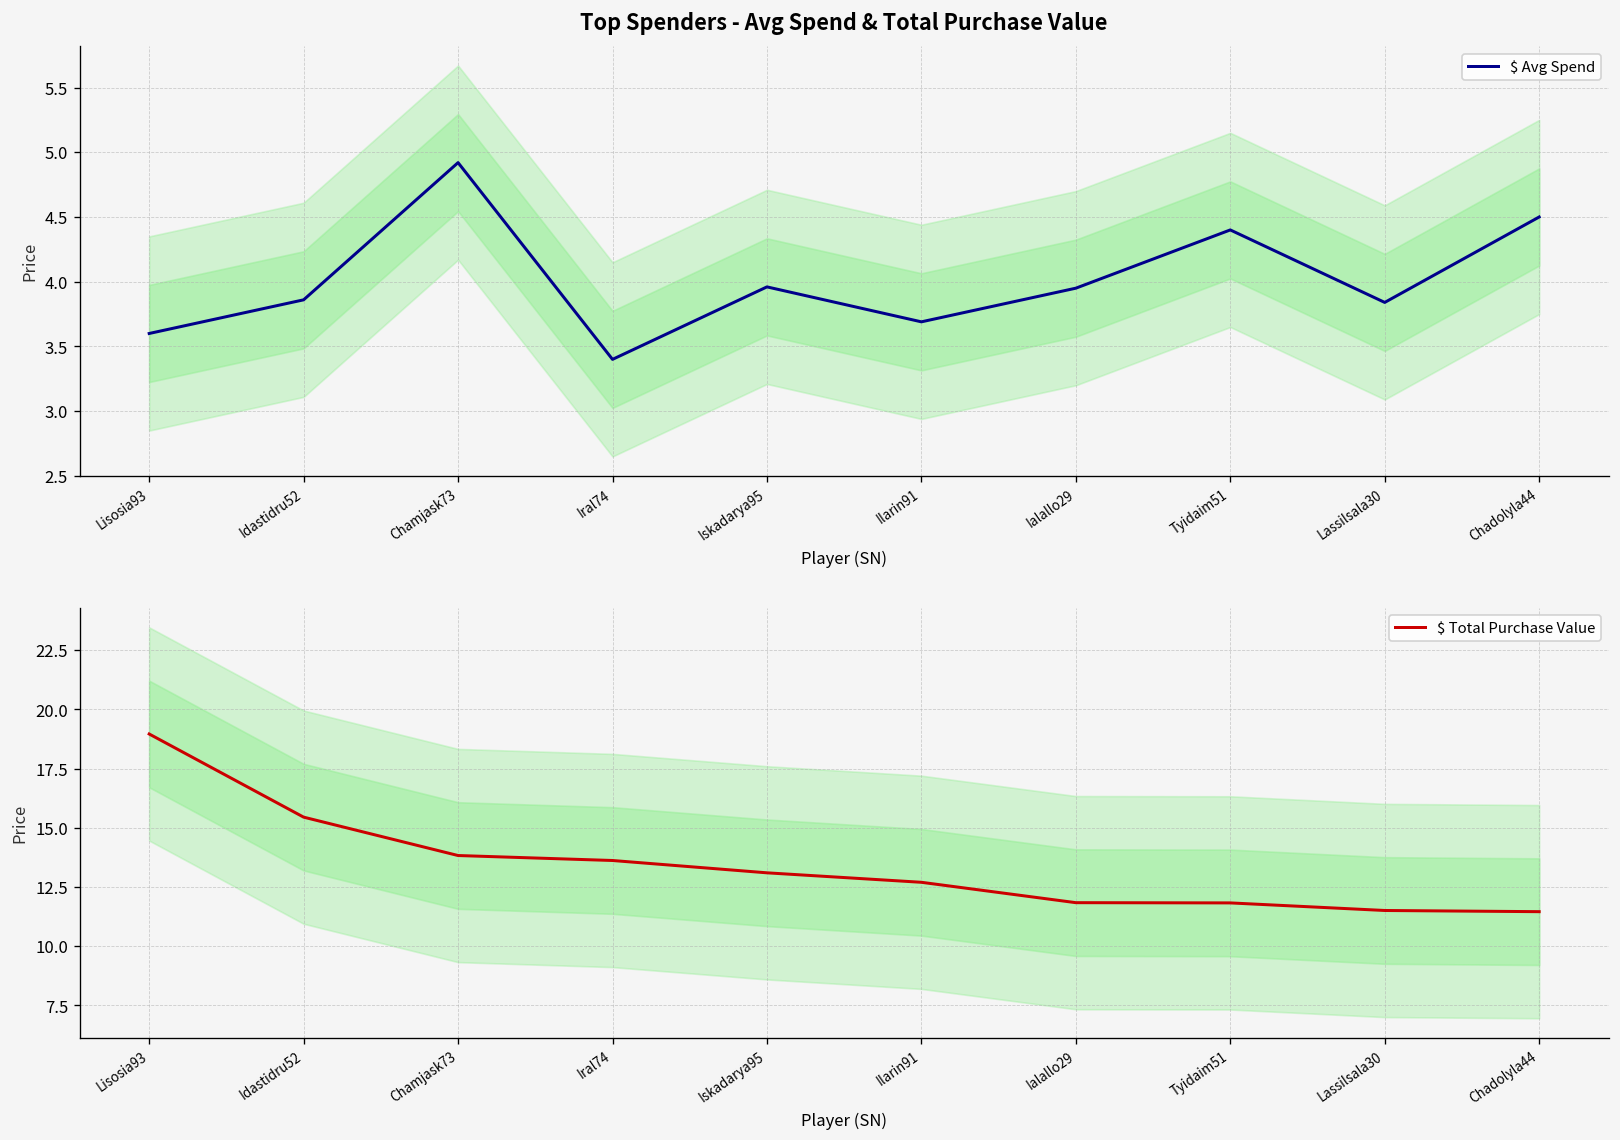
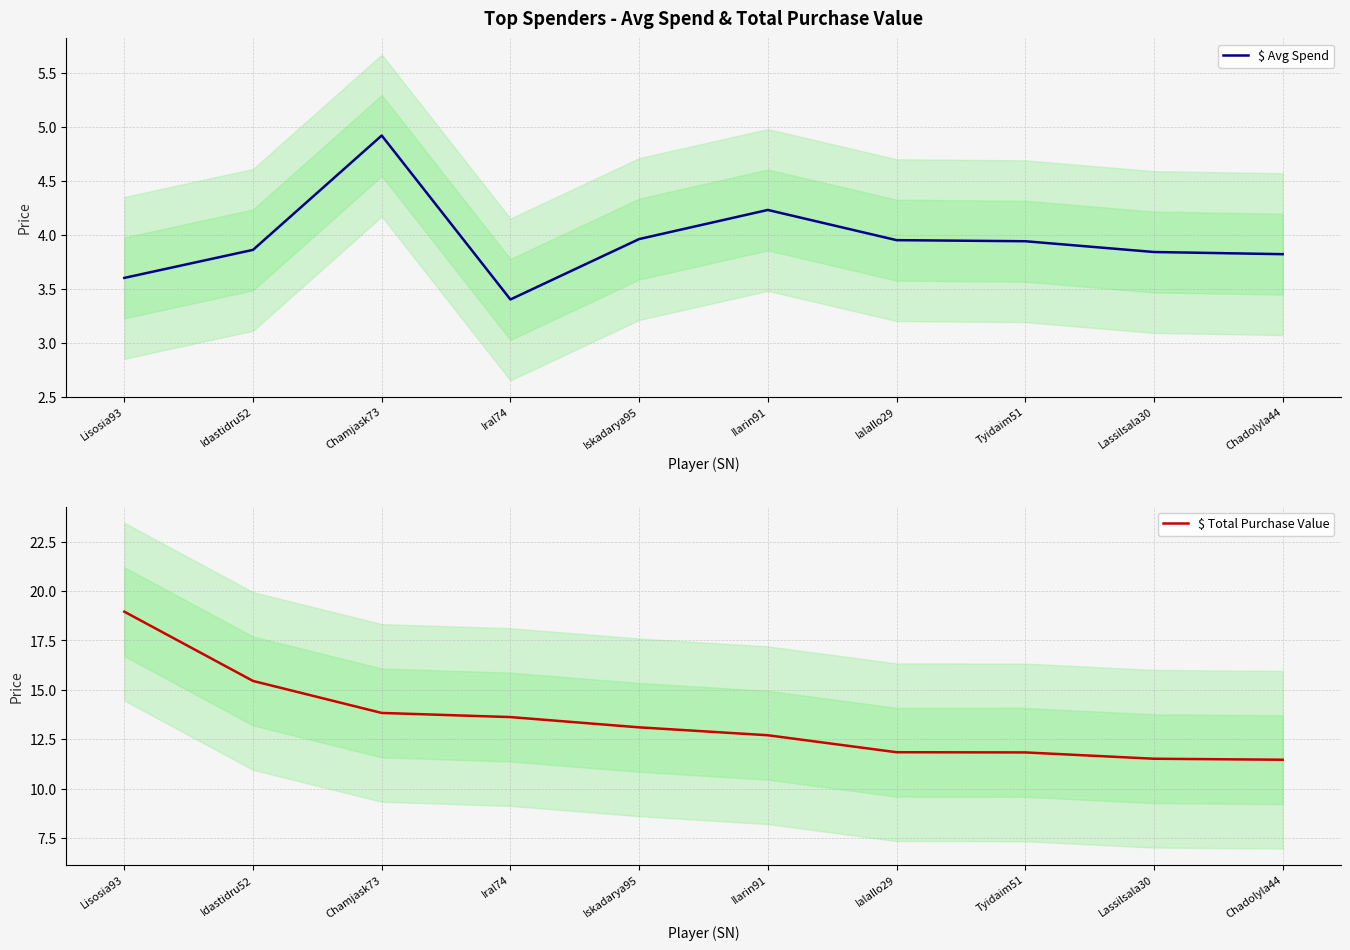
Top Spenders - Avg Spend & Total Purchase Value, $ Avg Spend, Ilarin91: 3.69 -> 4.23
Top Spenders - Avg Spend & Total Purchase Value, $ Avg Spend, Tyidaim51: 4.40 -> 3.94
Top Spenders - Avg Spend & Total Purchase Value, $ Avg Spend, Chadolyla44: 4.50 -> 3.82
